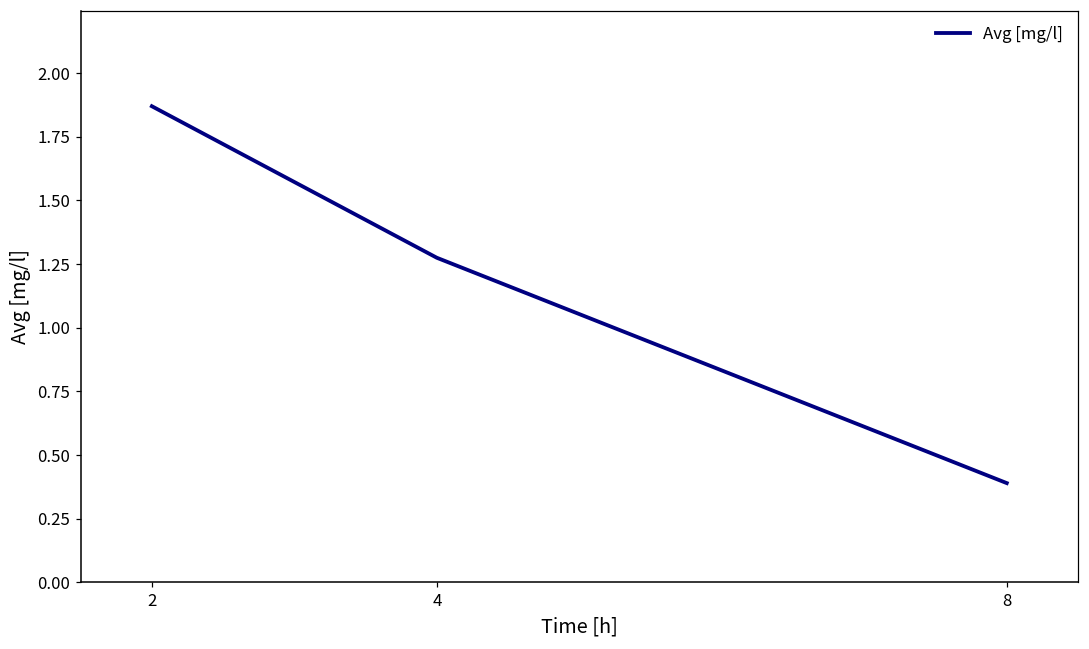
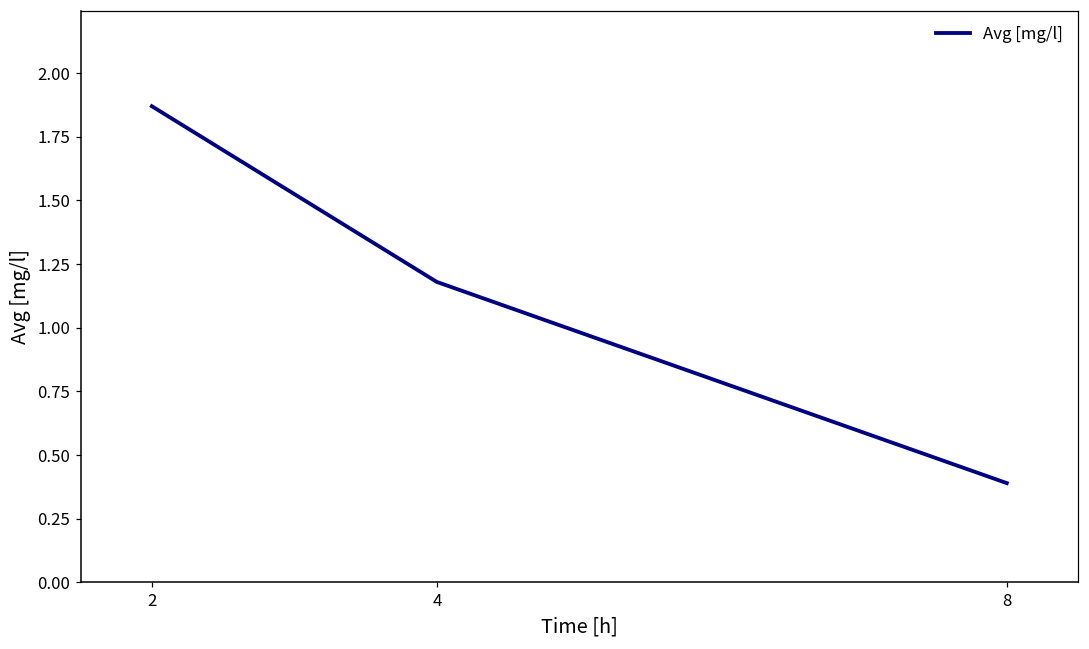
4: 1.27 -> 1.18
